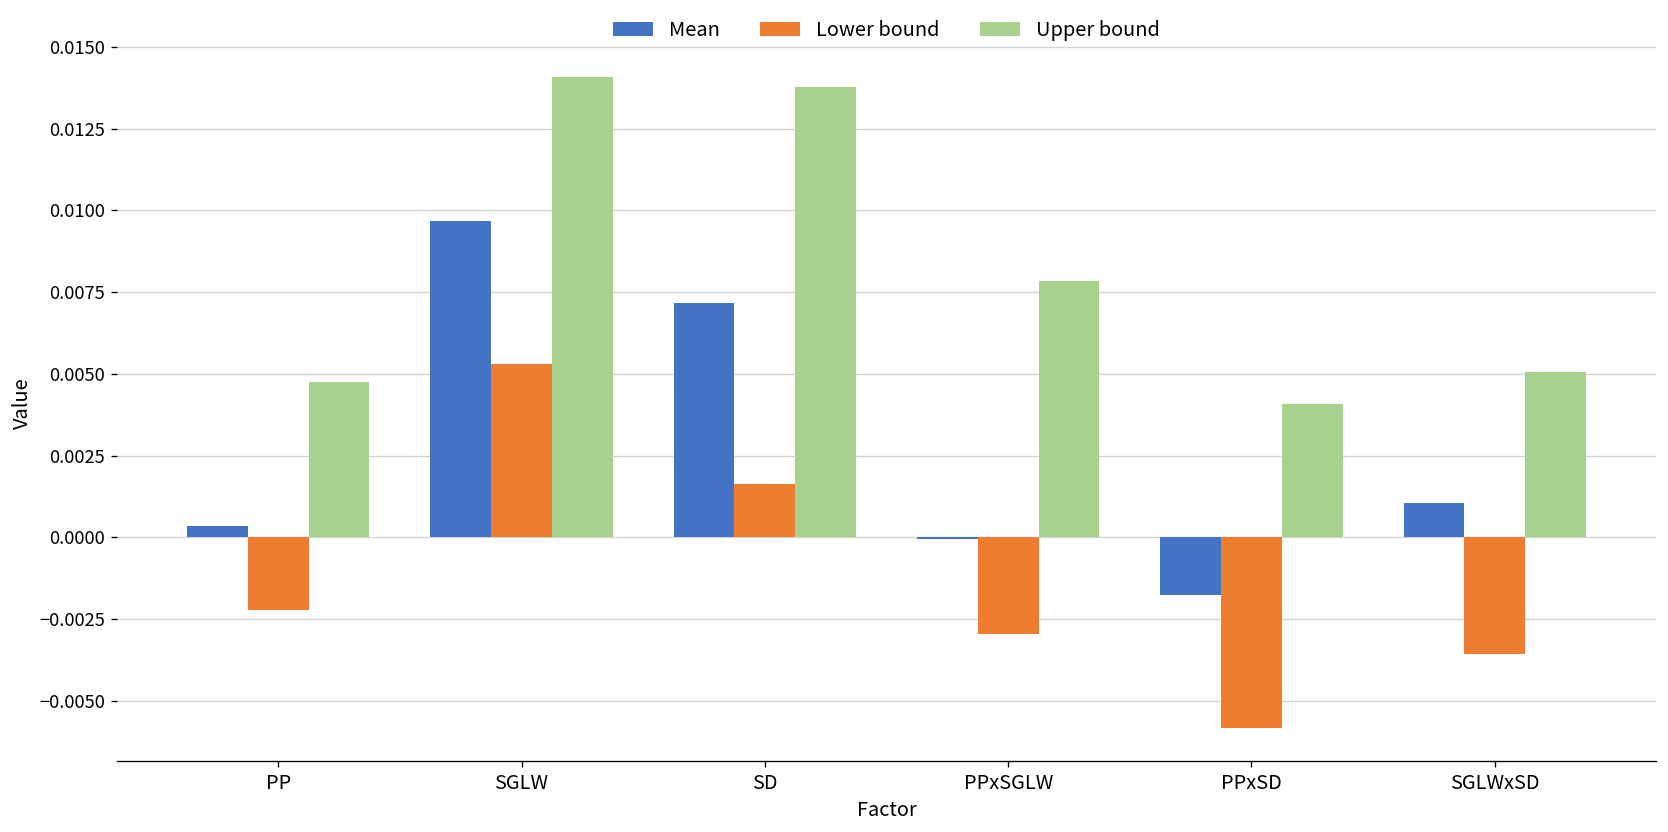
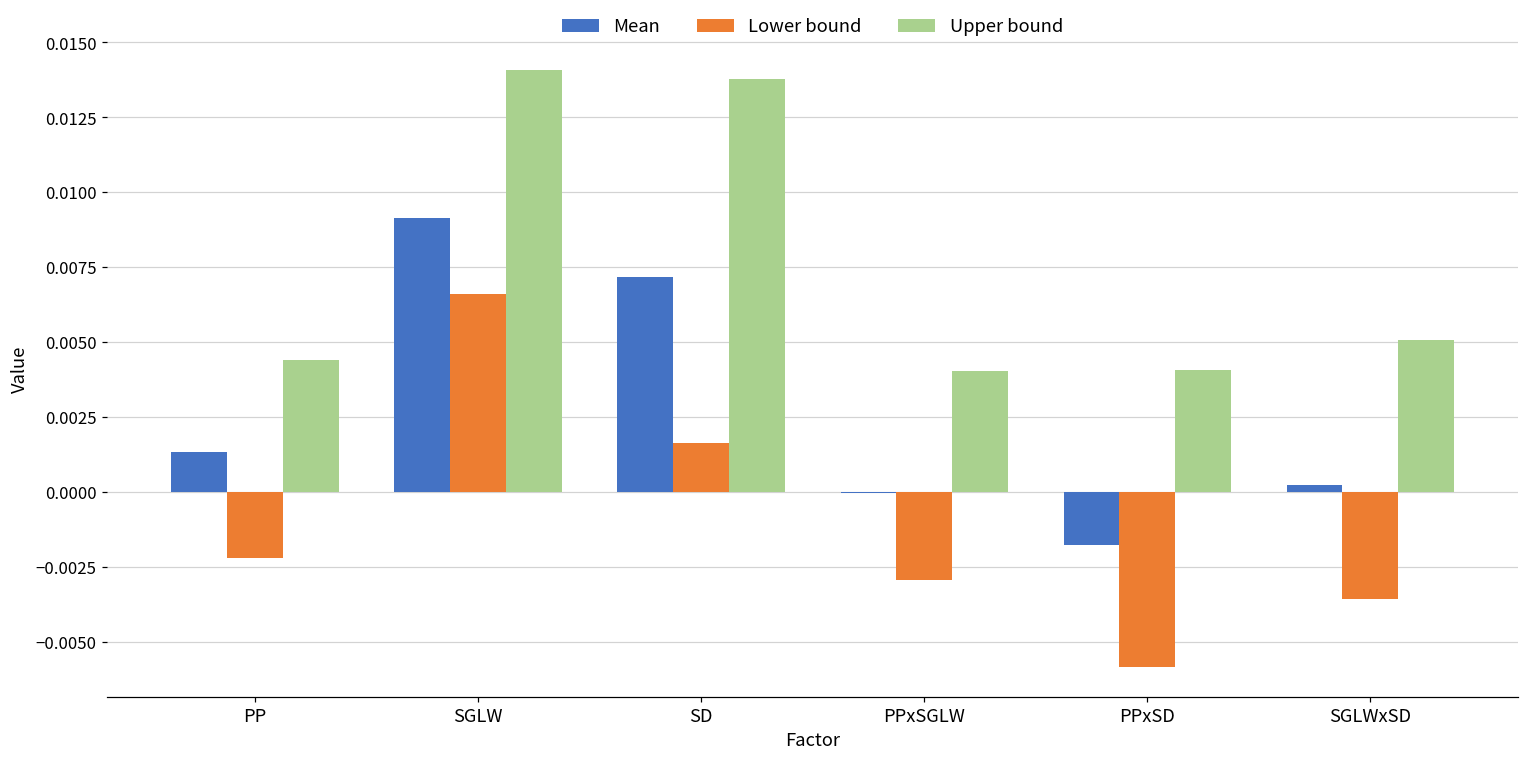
Mean, PP: 0.0004 -> 0.0013
Upper bound, PP: 0.0048 -> 0.0044
Mean, SGLW: 0.0097 -> 0.0091
Lower bound, SGLW: 0.0053 -> 0.0066
Upper bound, PPxSGLW: 0.0079 -> 0.0040
Mean, SGLWxSD: 0.0011 -> 0.0002
